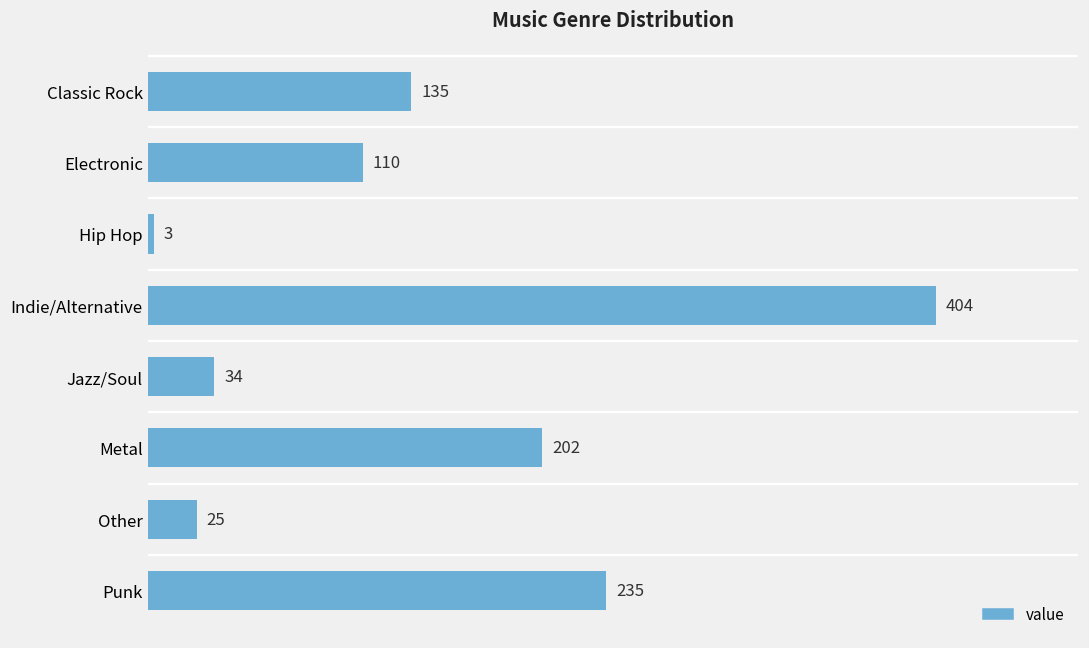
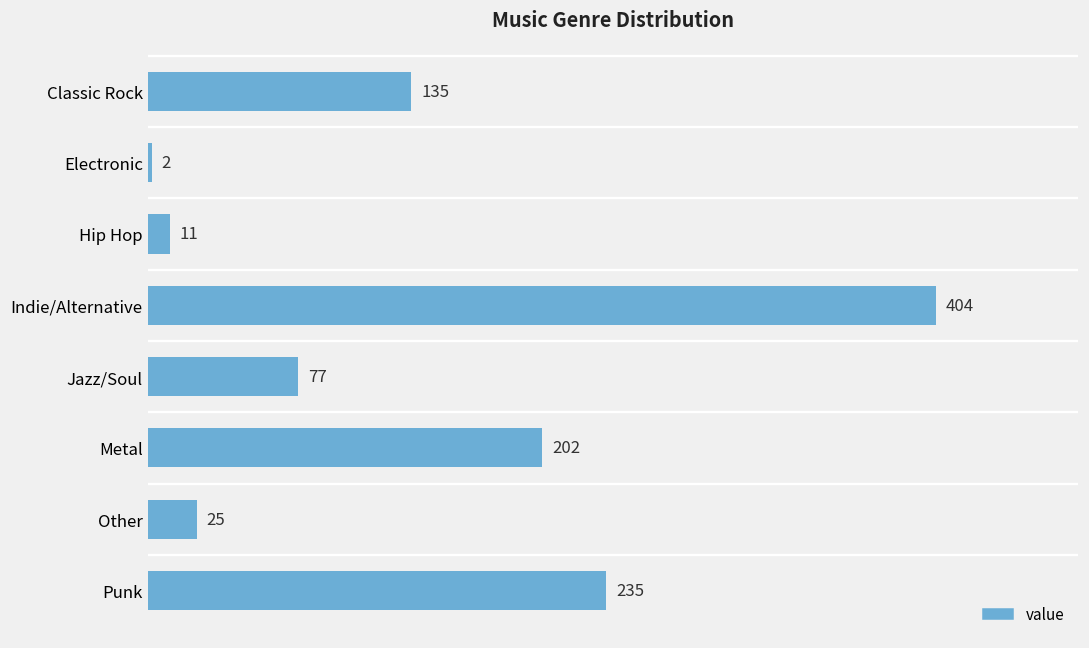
Electronic: 110 -> 2
Hip Hop: 3 -> 11
Jazz/Soul: 34 -> 77
